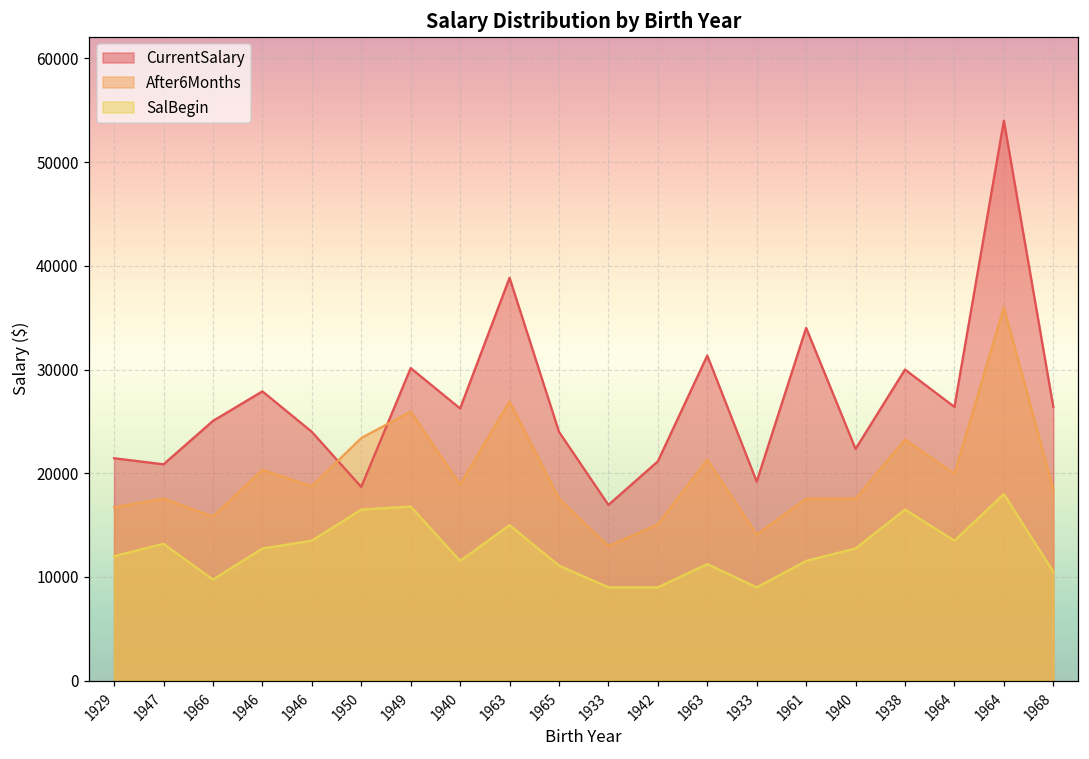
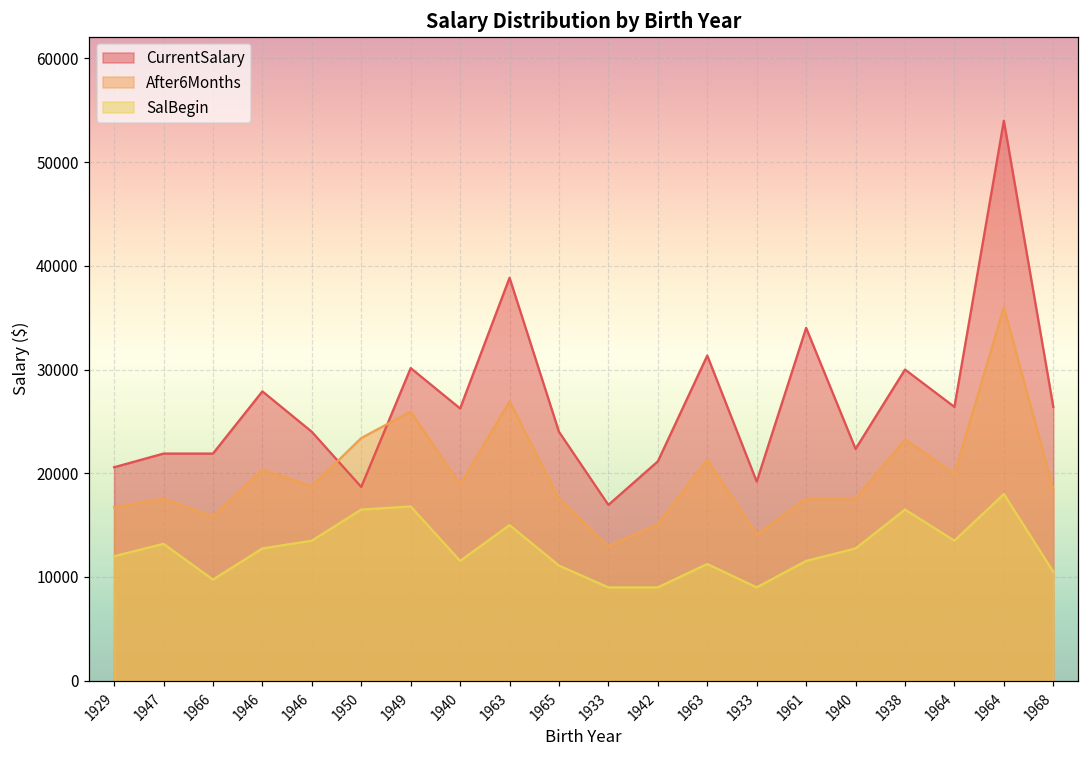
CurrentSalary, 1929: 21500 -> 20600
CurrentSalary, 1947: 21000 -> 22000
CurrentSalary, 1966: 25000 -> 22000
